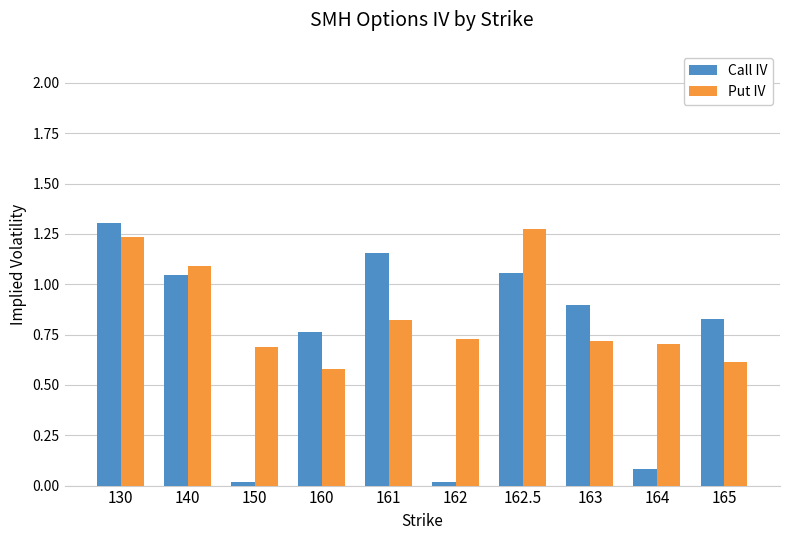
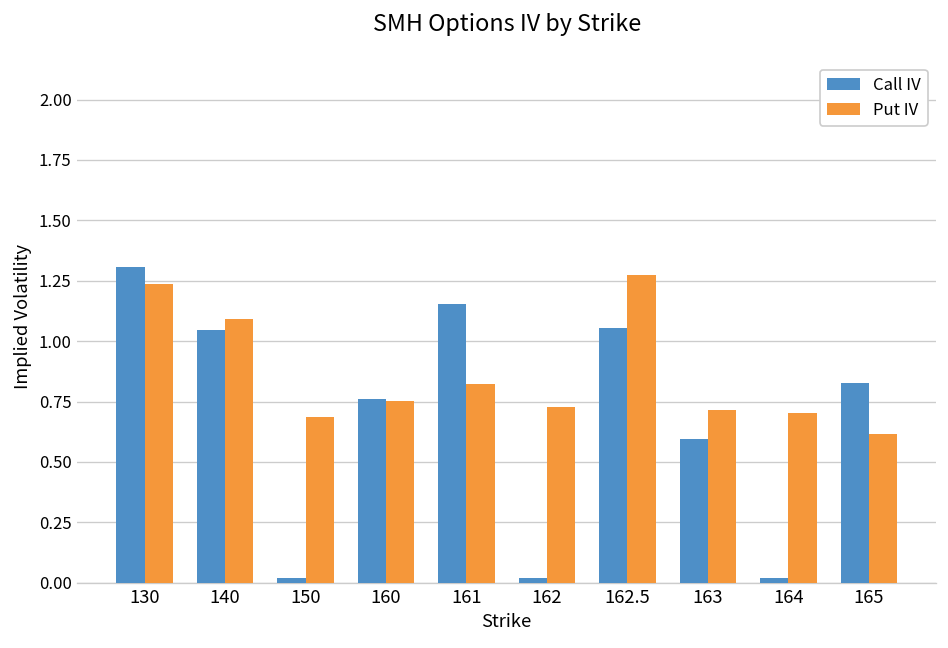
Put IV, 160: 0.58 -> 0.75
Call IV, 163: 0.90 -> 0.60
Call IV, 164: 0.08 -> 0.02
